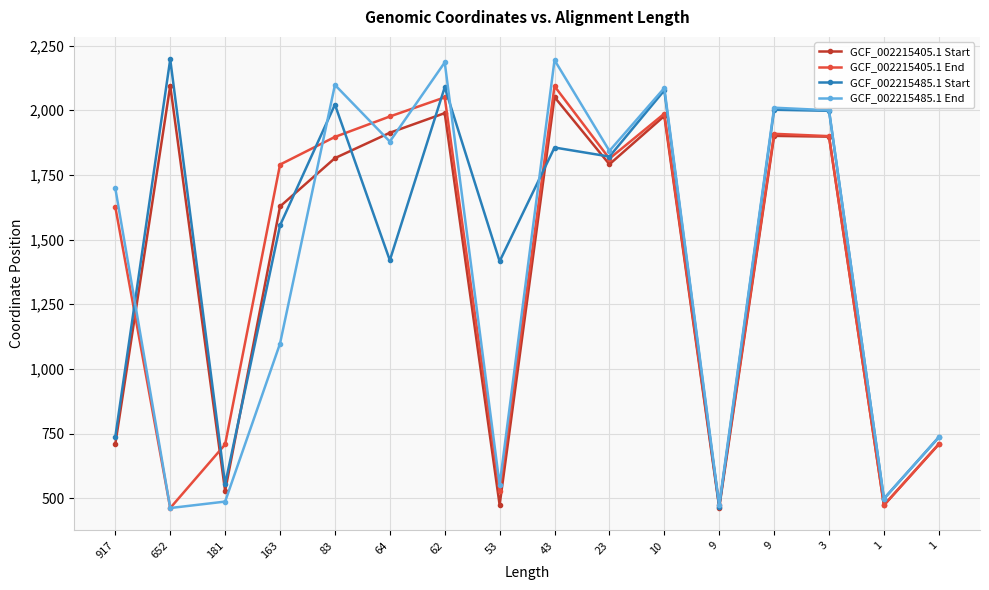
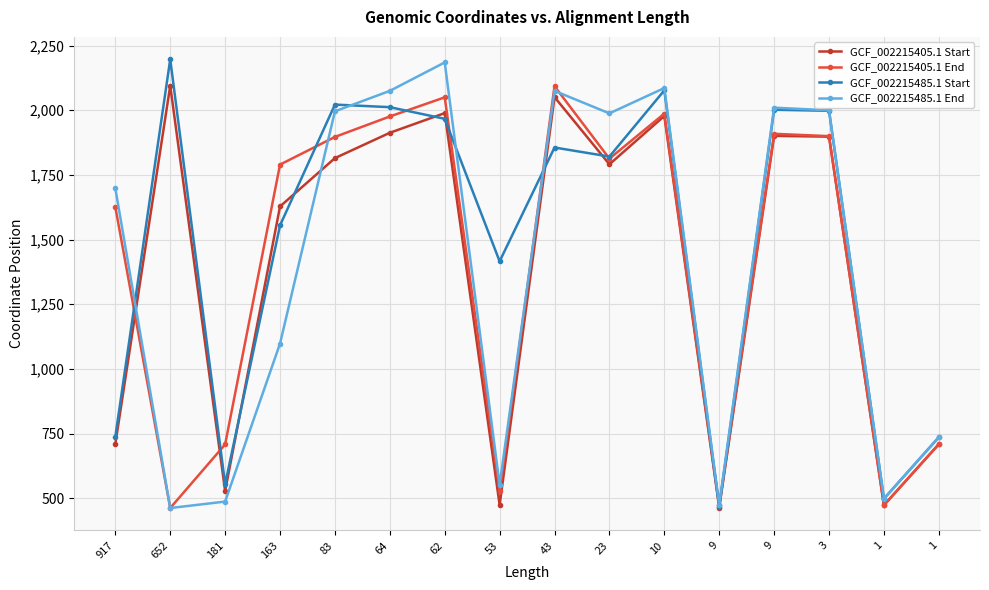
GCF_002215485.1 End, 83: 2,100 -> 2,000
GCF_002215485.1 Start, 64: 1,420 -> 2,010
GCF_002215485.1 End, 64: 1,880 -> 2,080
GCF_002215485.1 Start, 62: 2,090 -> 1,970
GCF_002215485.1 End, 43: 2,190 -> 2,080
GCF_002215485.1 End, 23: 1,840 -> 1,990
